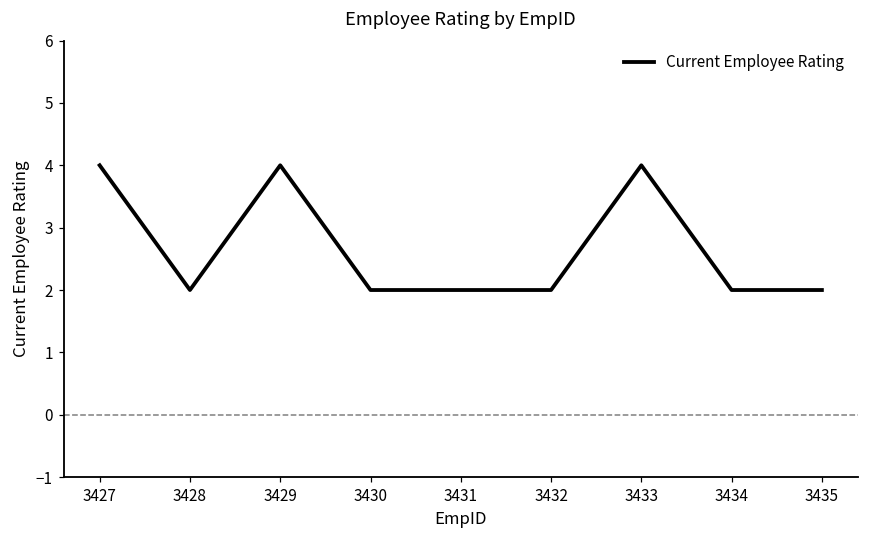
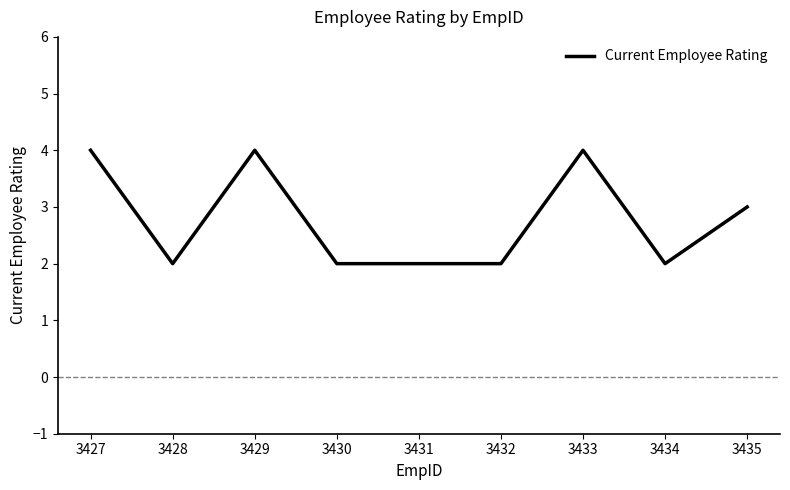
3435: 2 -> 3
